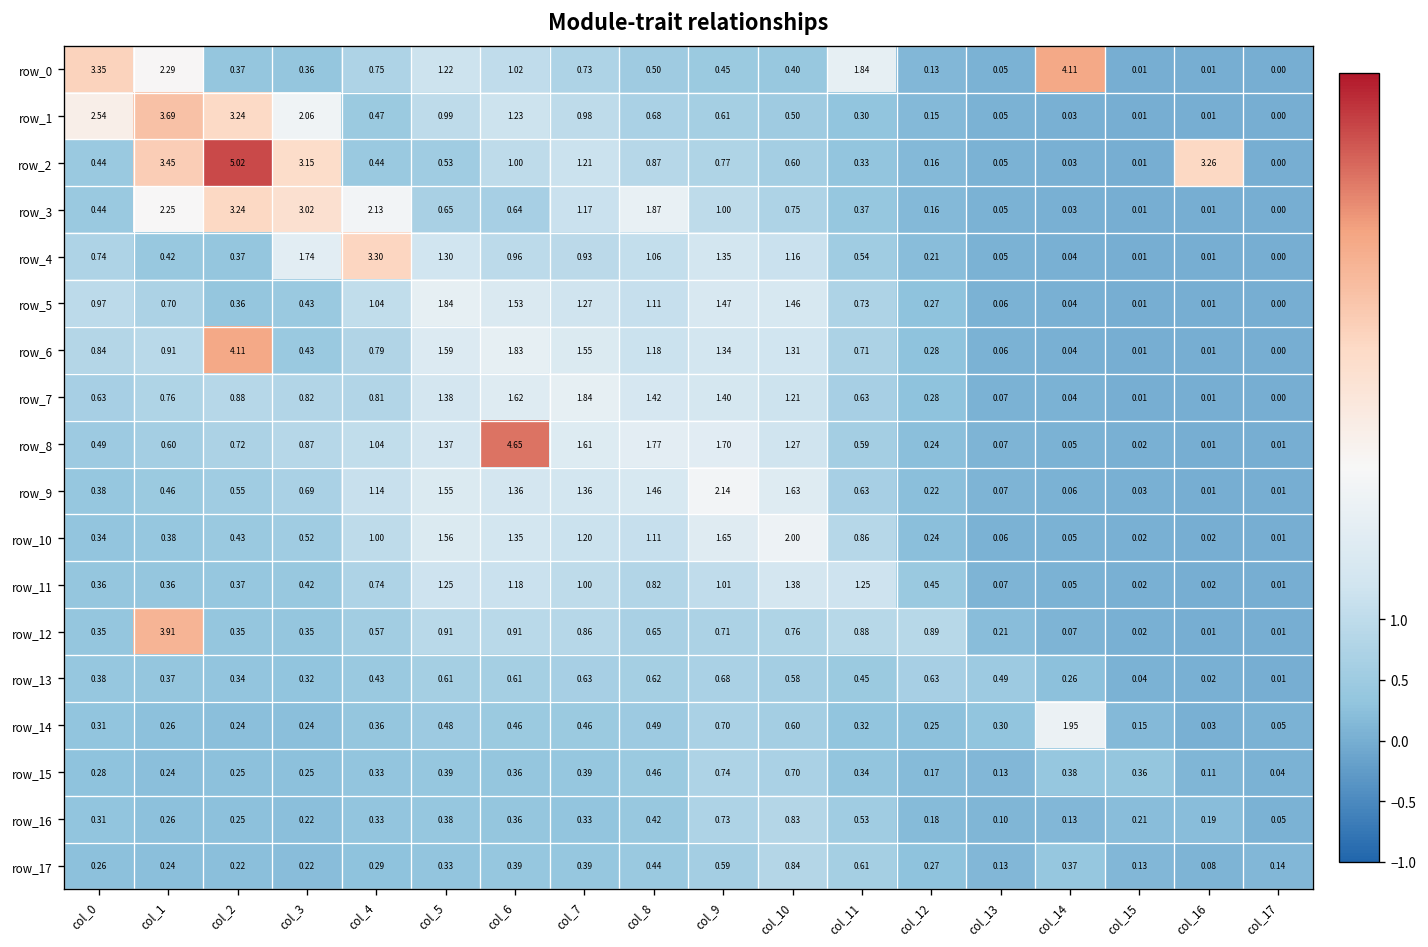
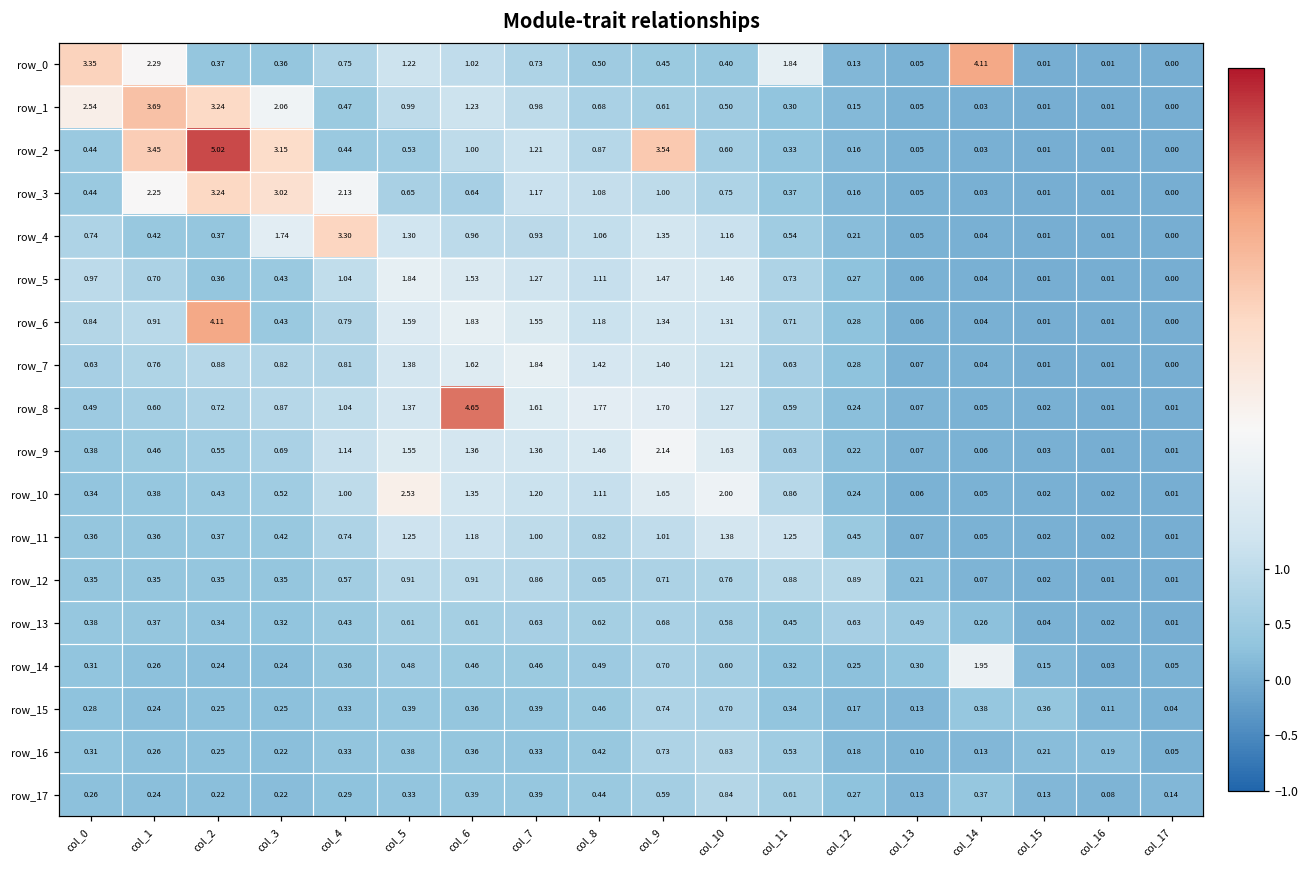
row_2, col_9: 0.77 -> 3.54
row_2, col_16: 3.26 -> 0.01
row_3, col_8: 1.87 -> 1.08
row_10, col_5: 1.56 -> 2.53
row_12, col_1: 3.91 -> 0.35
